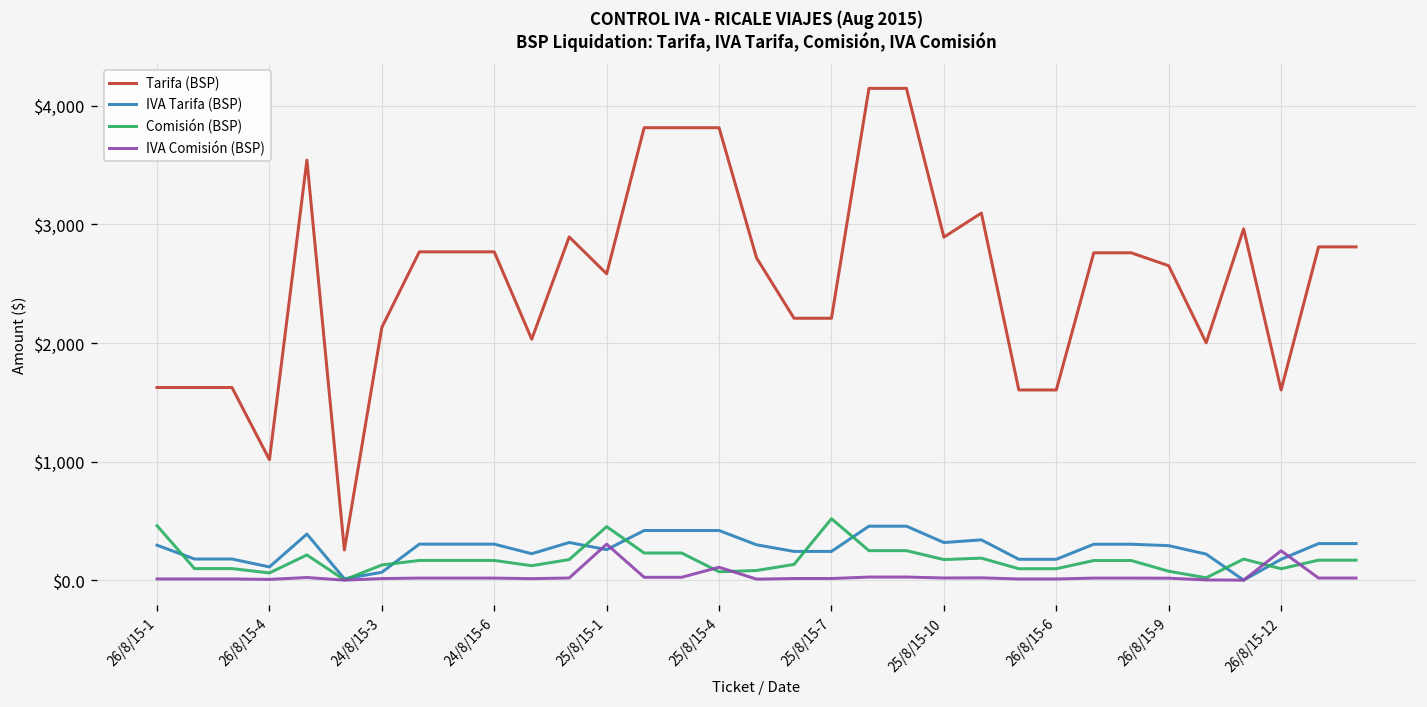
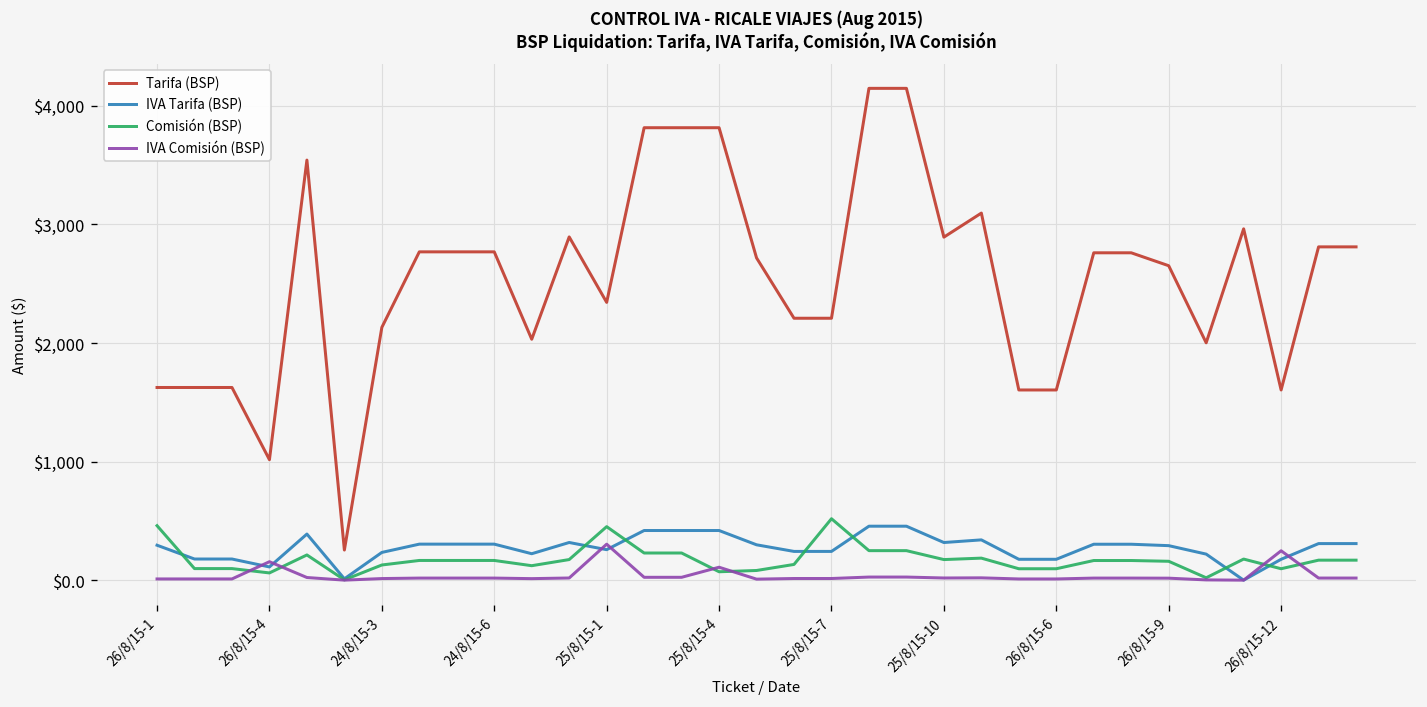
IVA Comisión (BSP), 26/8/15-4: $0 -> $200
IVA Tarifa (BSP), 24/8/15-3: $100 -> $200
Tarifa (BSP), 25/8/15-1: $2,600 -> $2,300
Comisión (BSP), 26/8/15-9: $100 -> $200
